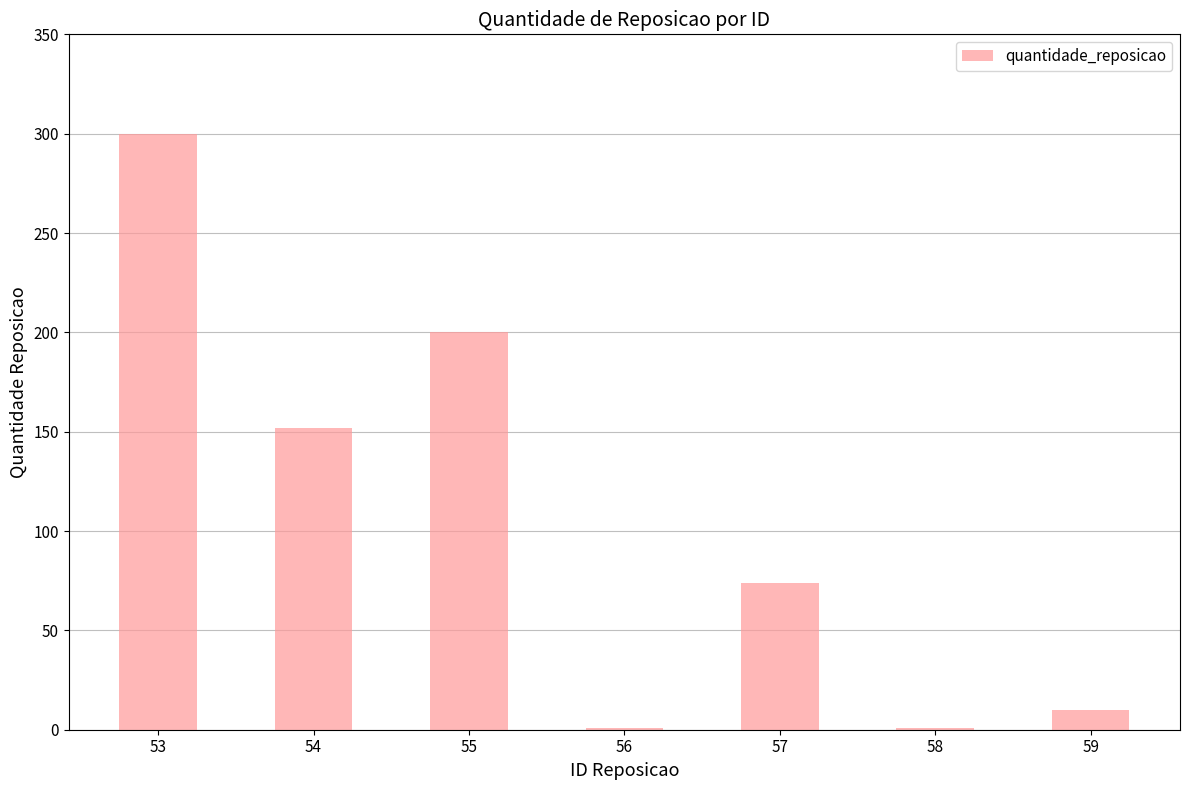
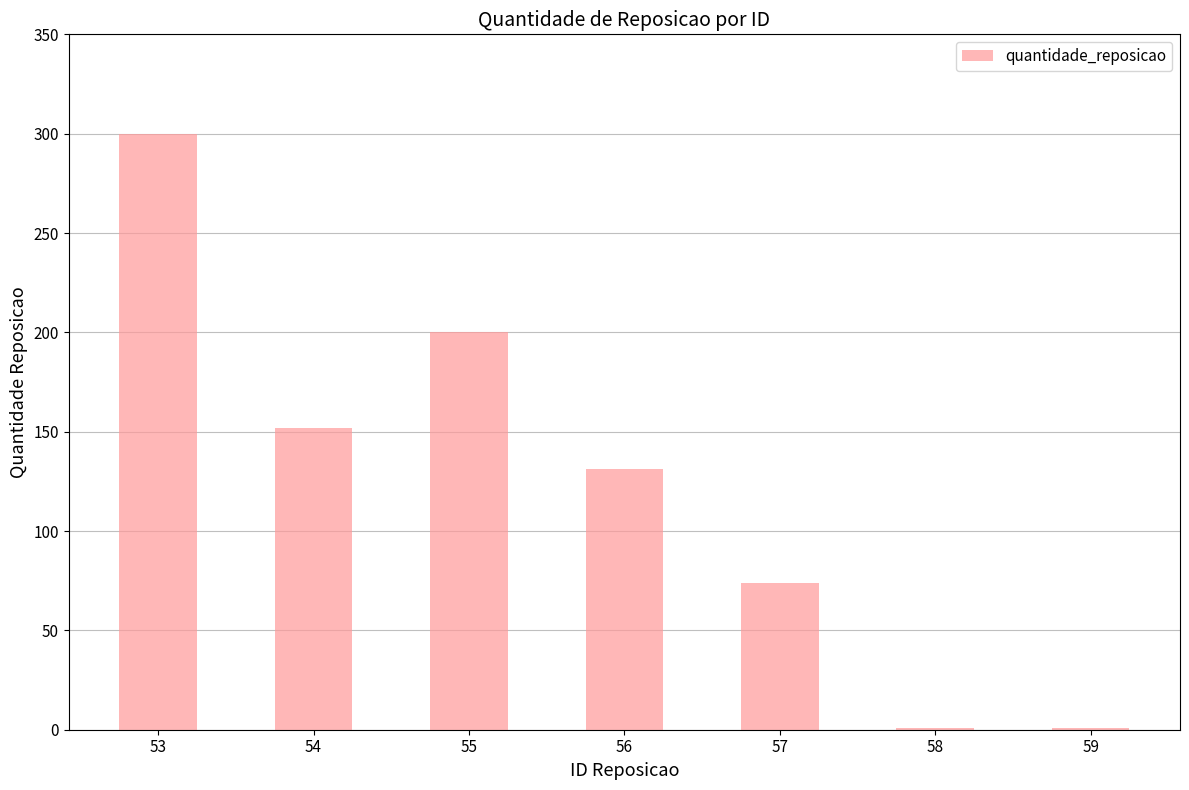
56: 1 -> 131
59: 10 -> 1
